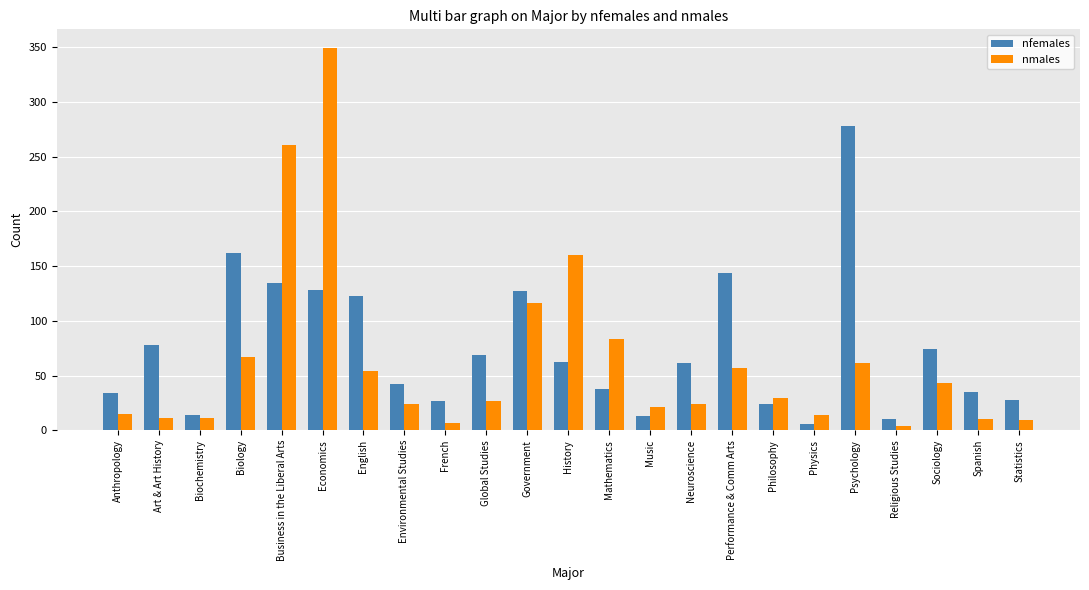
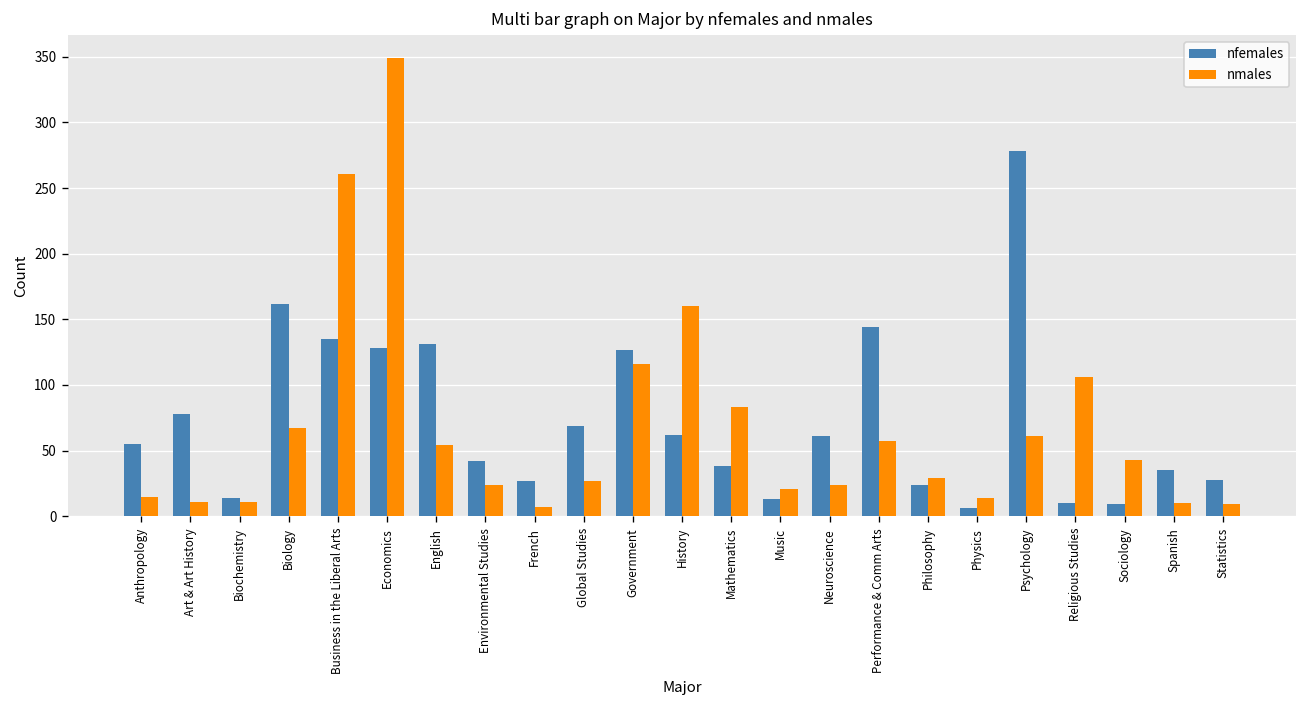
nfemales, Anthropology: 34 -> 55
nfemales, English: 123 -> 131
nmales, Religious Studies: 4 -> 106
nfemales, Sociology: 74 -> 9
